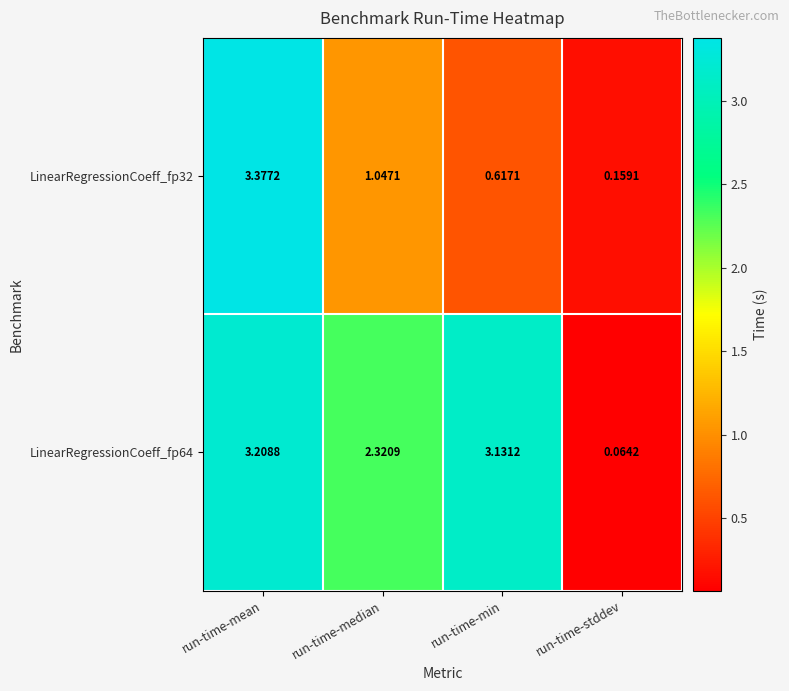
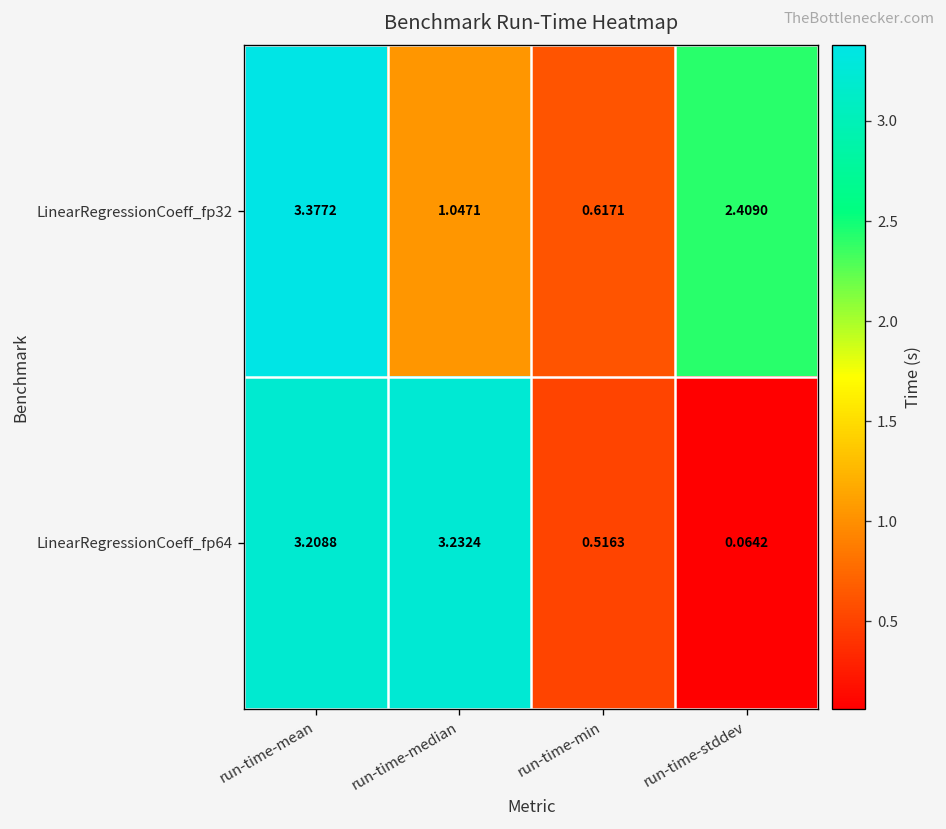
LinearRegressionCoeff_fp32, run-time-stddev: 0.1591 -> 2.4090
LinearRegressionCoeff_fp64, run-time-median: 2.3209 -> 3.2324
LinearRegressionCoeff_fp64, run-time-min: 3.1312 -> 0.5163
